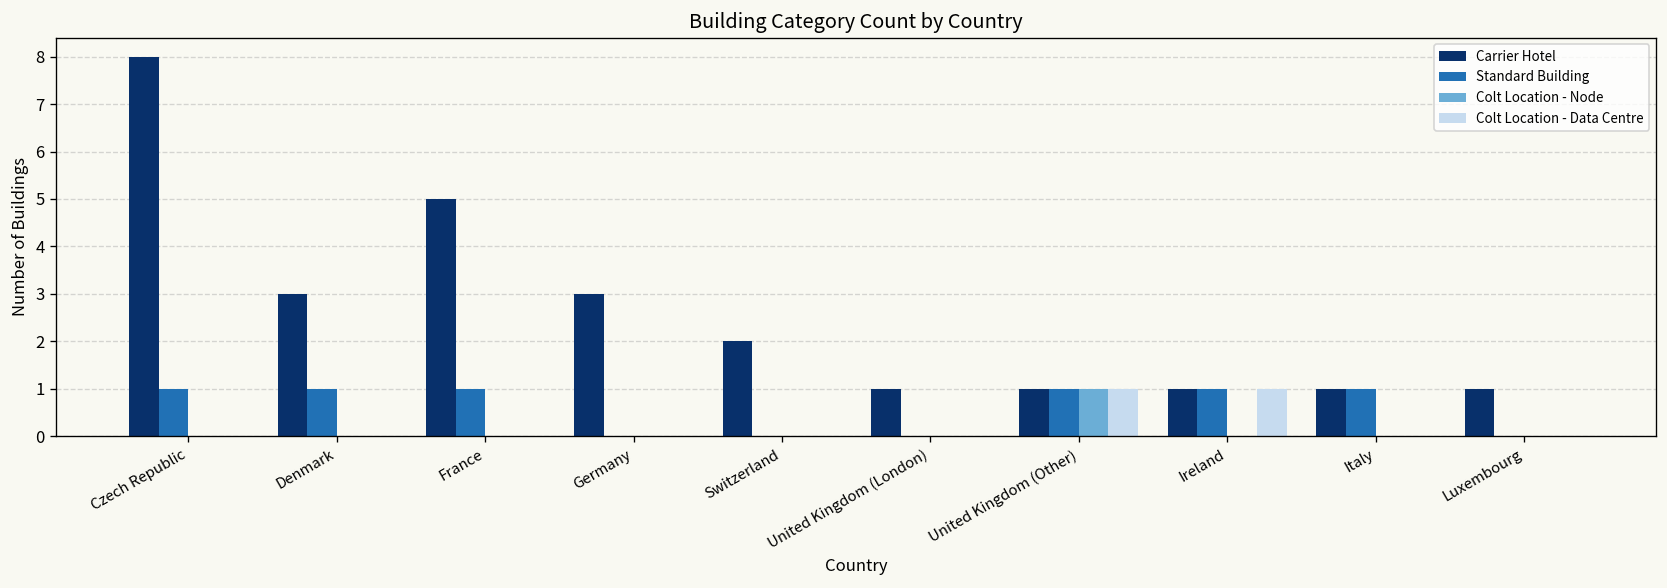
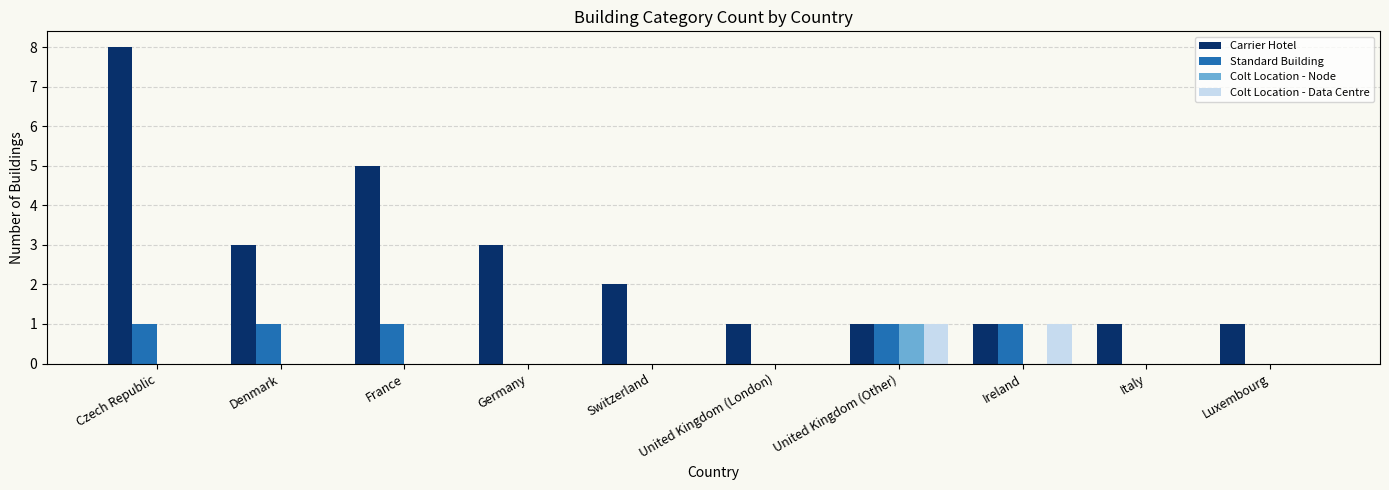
Standard Building, Italy: 1 -> 0
